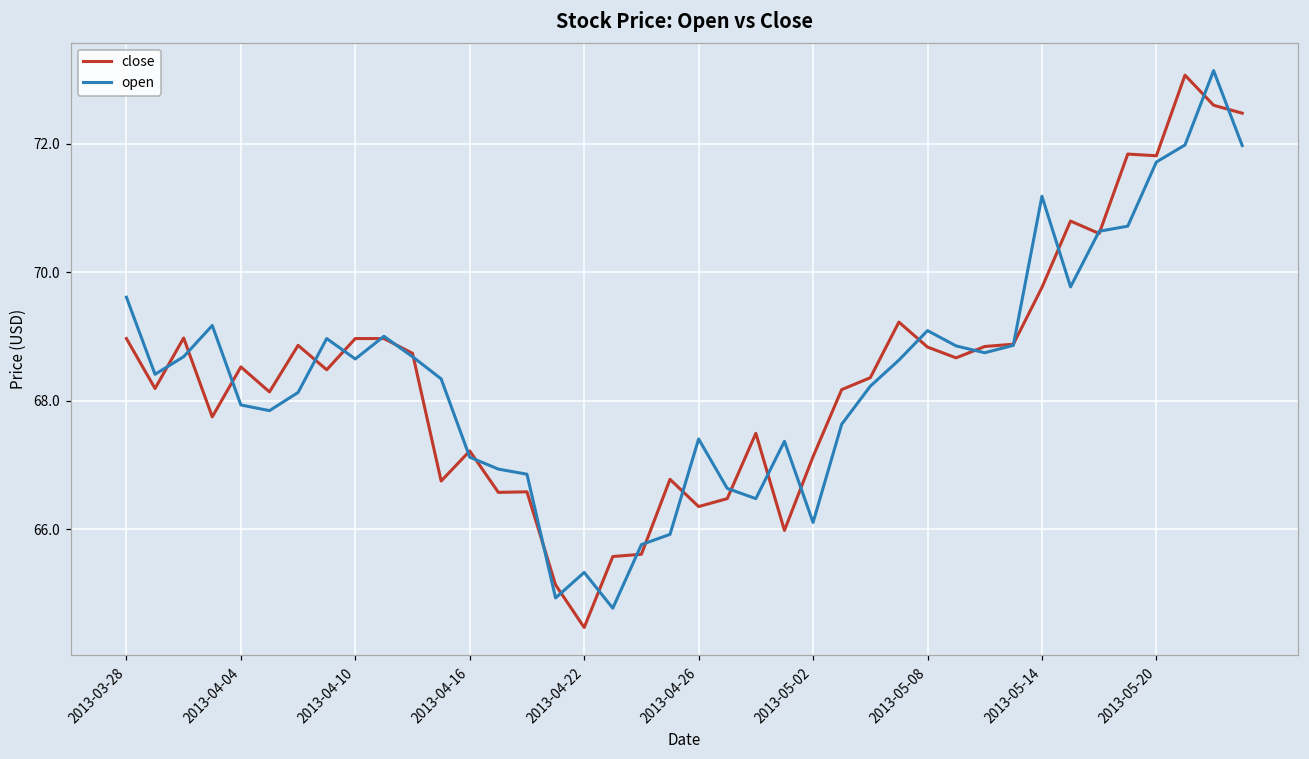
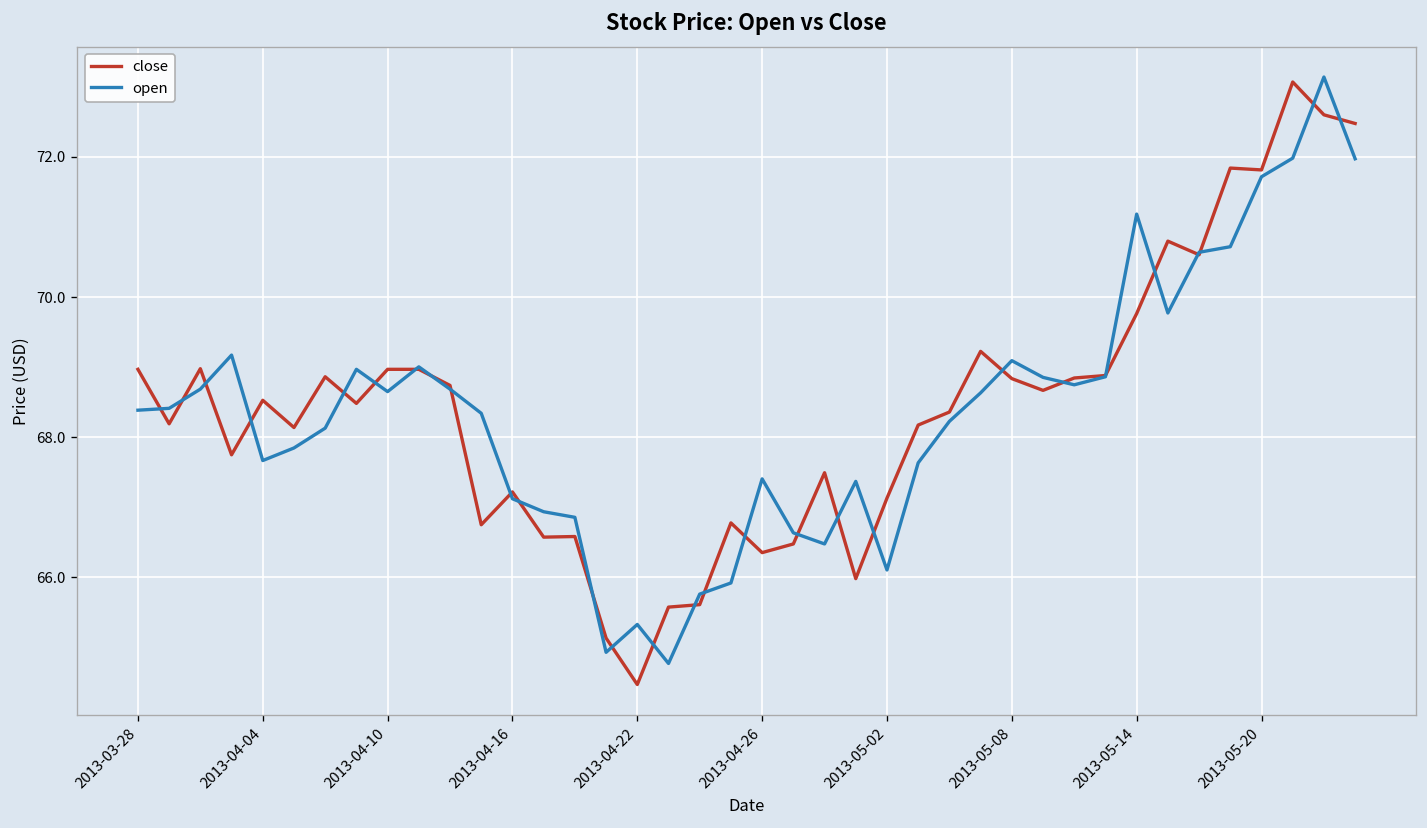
open, 2013-03-28: 69.6 -> 68.4
open, 2013-04-04: 67.9 -> 67.7
